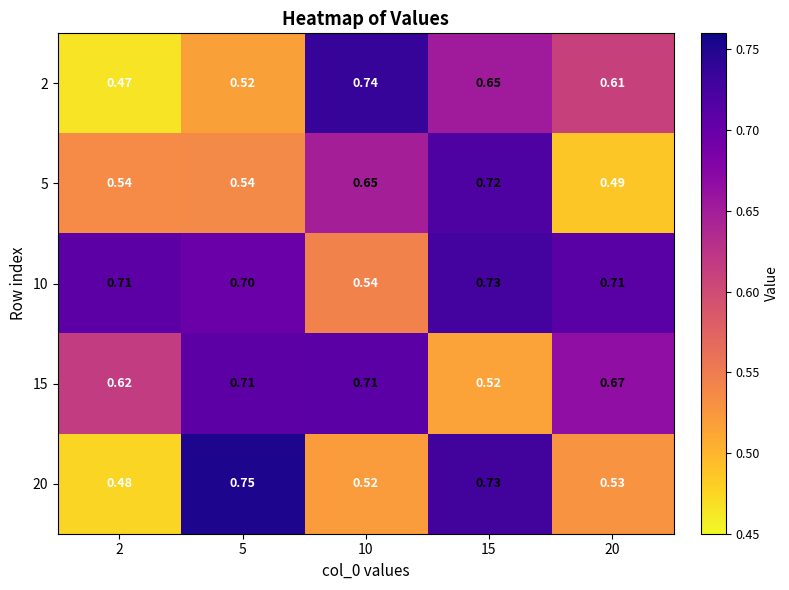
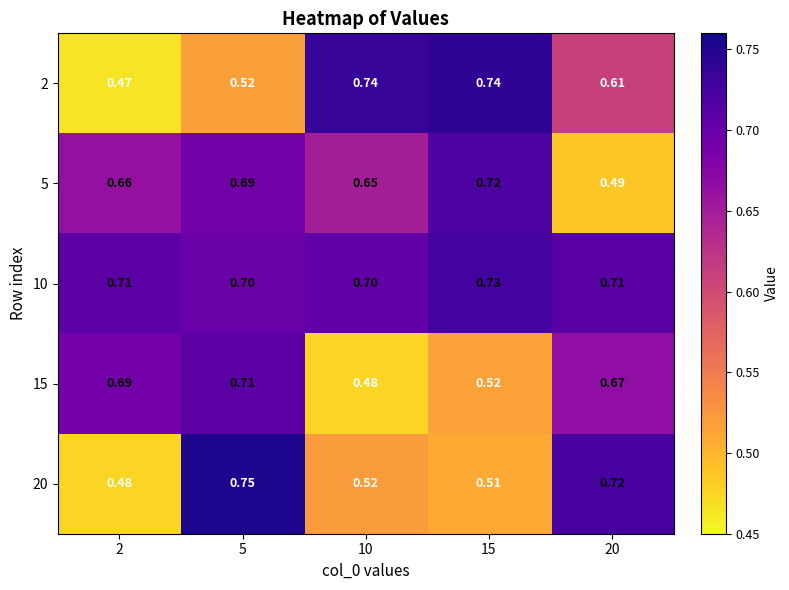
2, 15: 0.65 -> 0.74
5, 2: 0.54 -> 0.66
5, 5: 0.54 -> 0.69
10, 10: 0.54 -> 0.70
15, 2: 0.62 -> 0.69
15, 10: 0.71 -> 0.48
20, 15: 0.73 -> 0.51
20, 20: 0.53 -> 0.72
